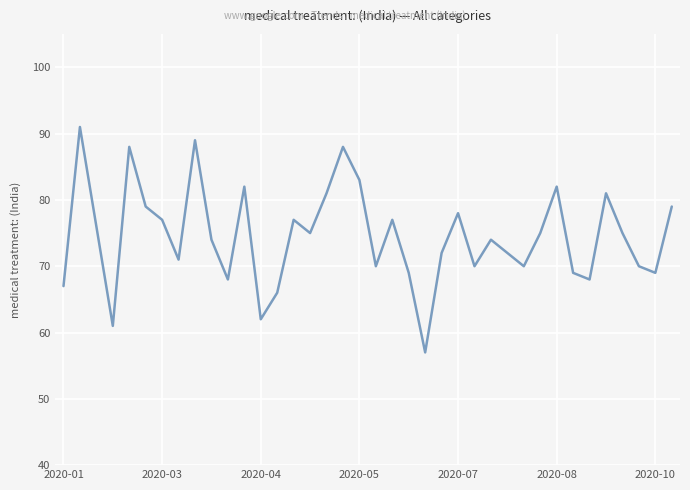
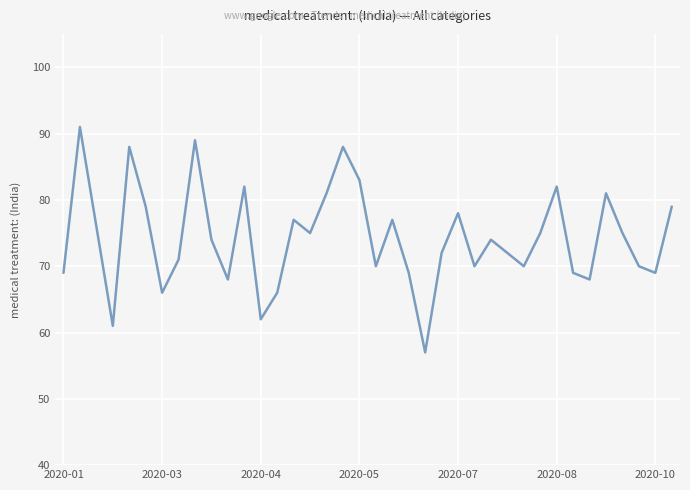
2020-01: 67 -> 69
2020-03: 77 -> 66
